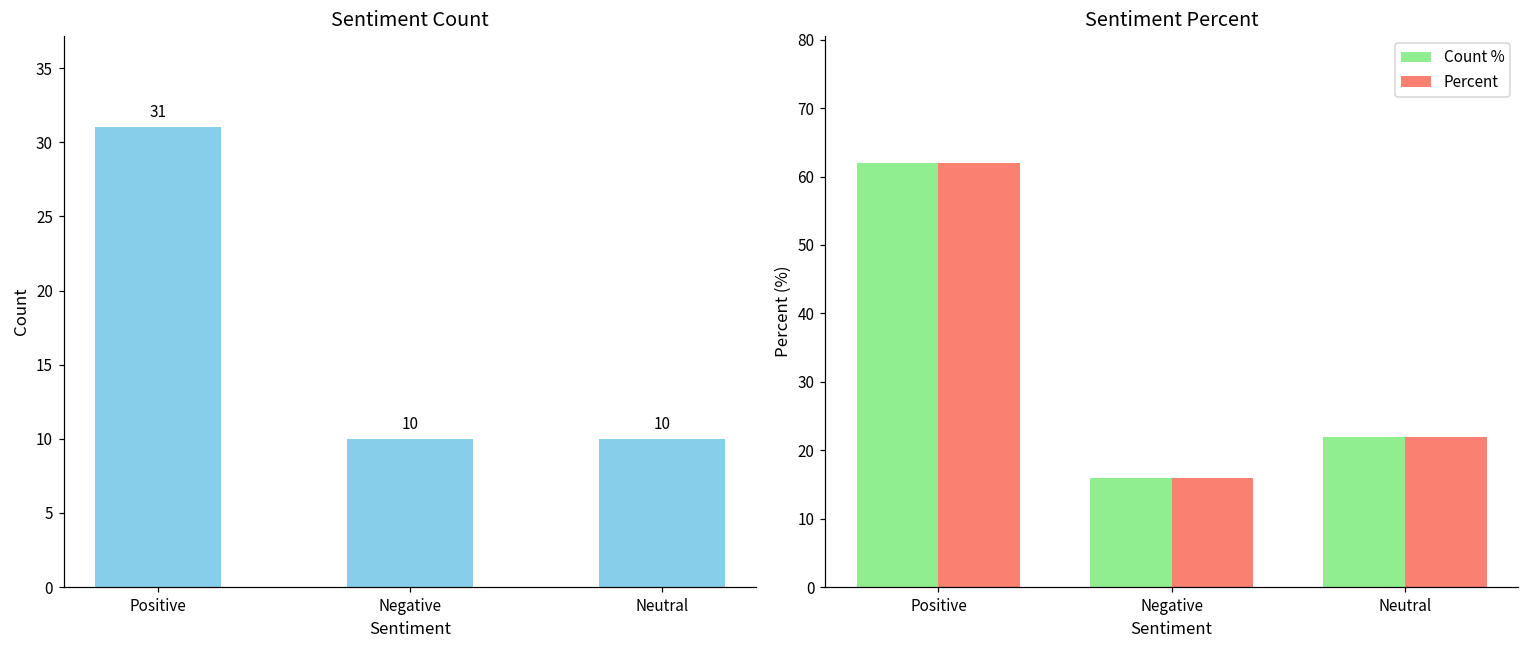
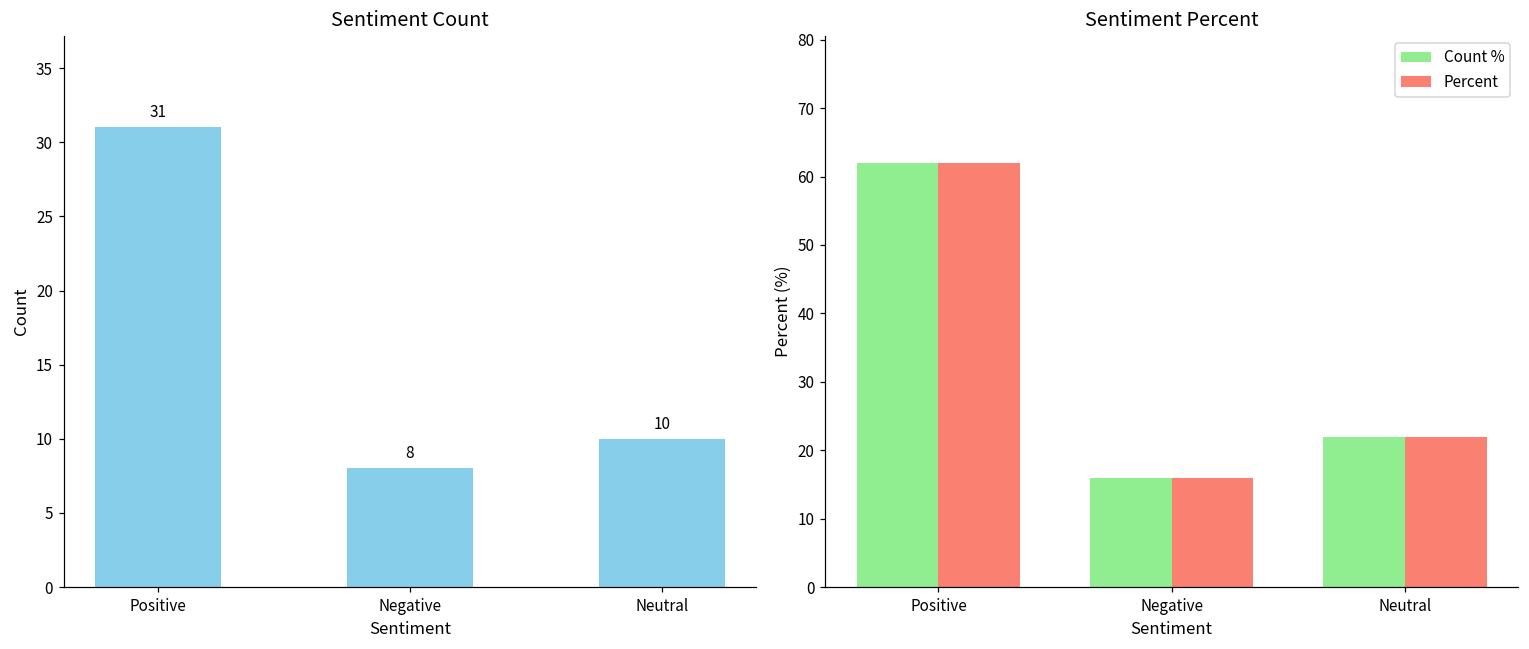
Sentiment Count, Negative: 10 -> 8
